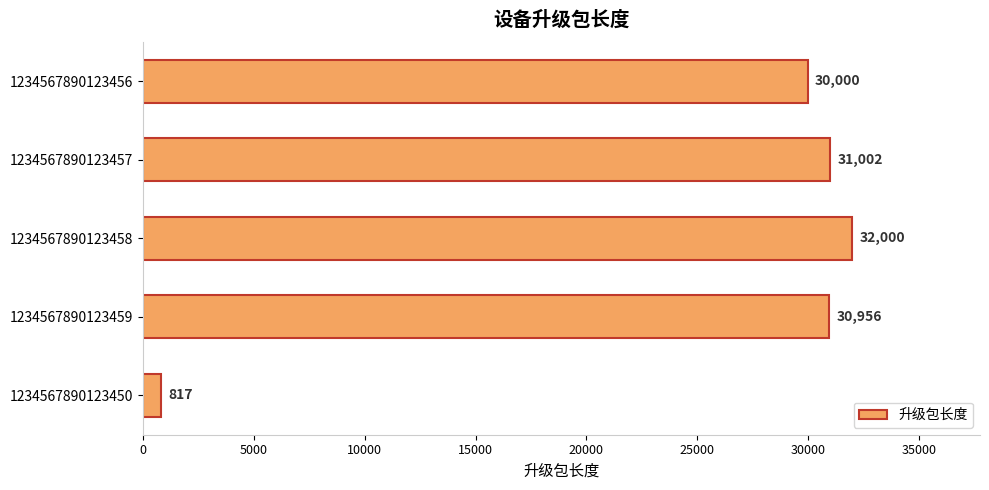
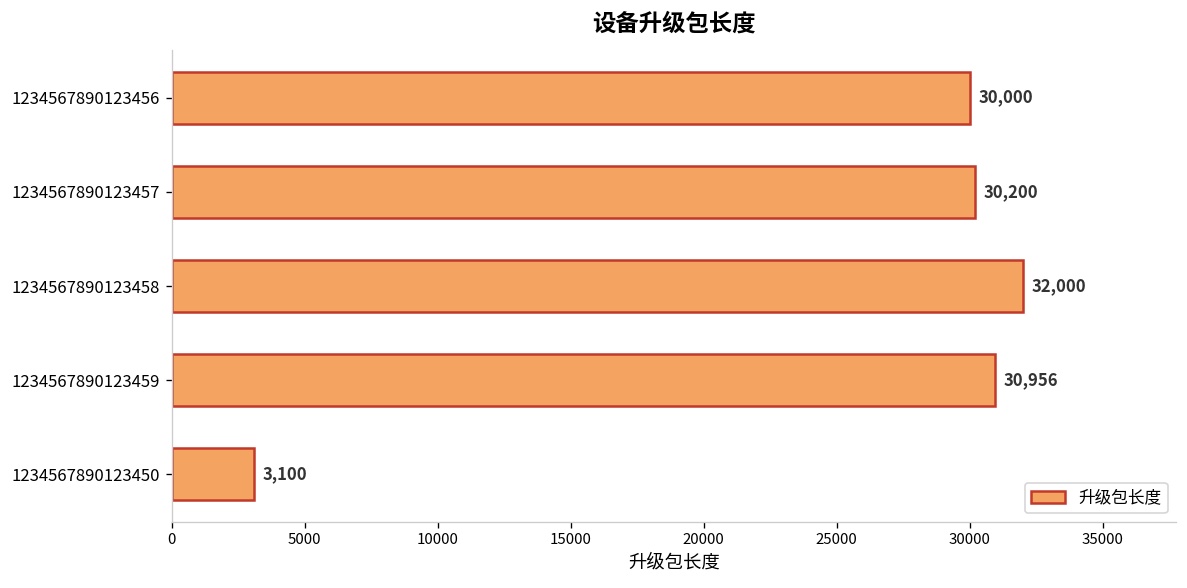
1234567890123457: 31,002 -> 30,200
1234567890123450: 817 -> 3,100
